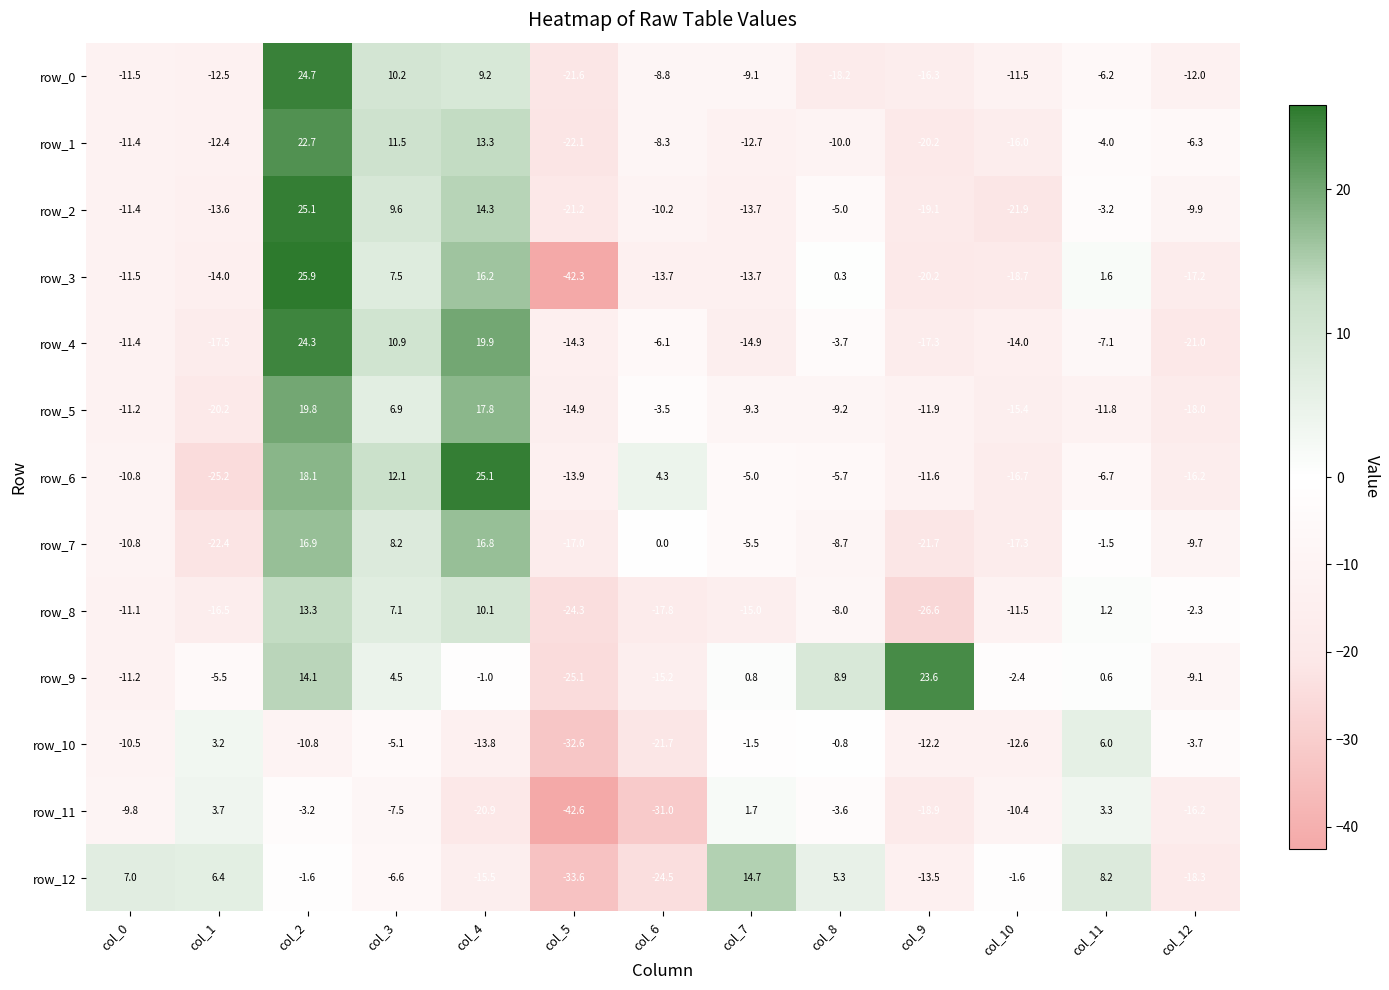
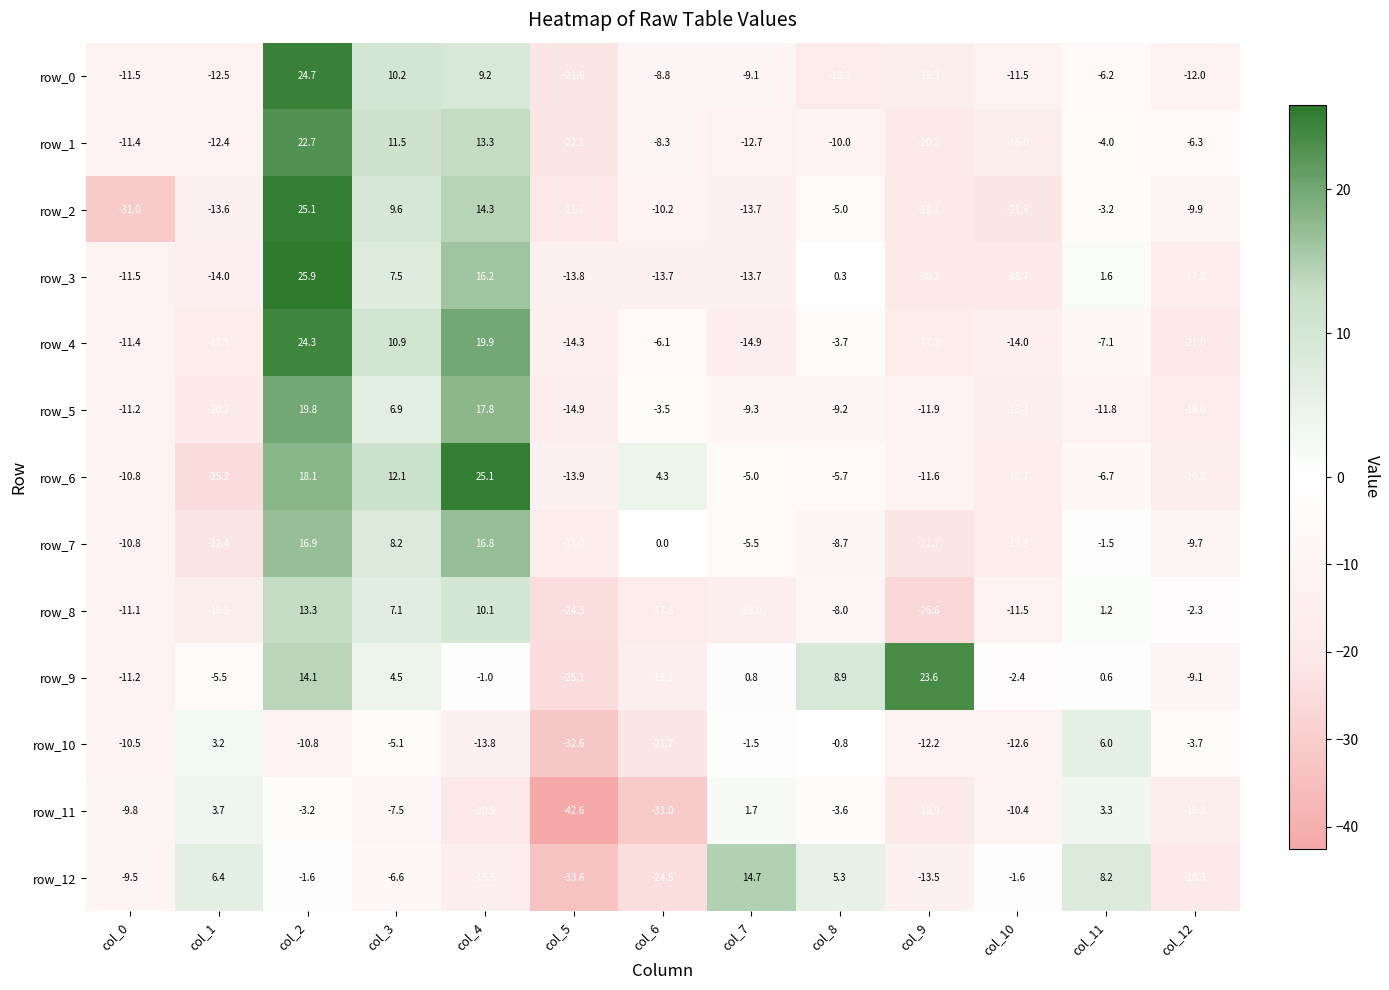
row_2, col_0: -11.4 -> -31.0
row_3, col_5: -42.3 -> -13.8
row_12, col_0: 7.0 -> -9.5
